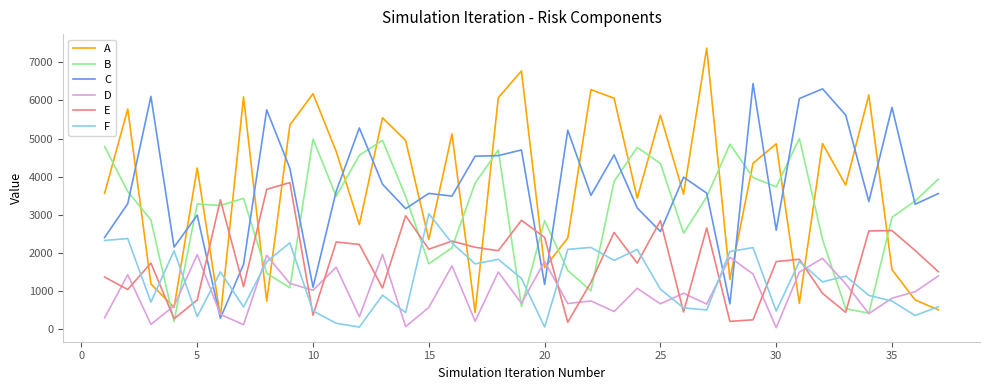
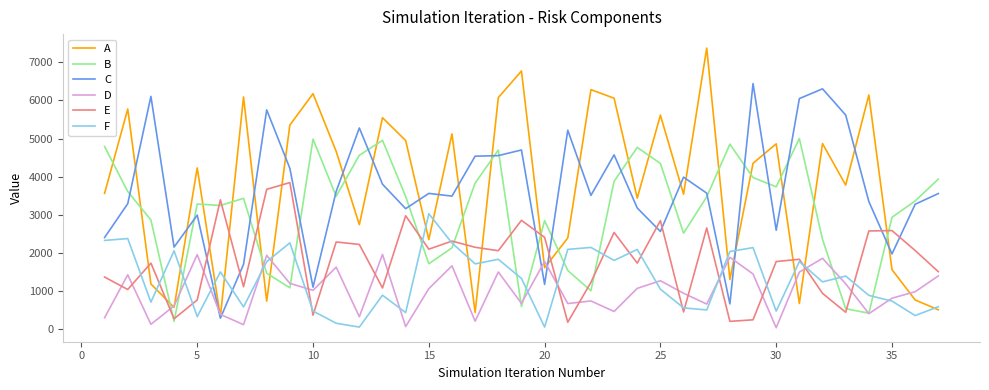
D, 15: 600 -> 1100
D, 25: 700 -> 1300
C, 35: 5800 -> 2000
